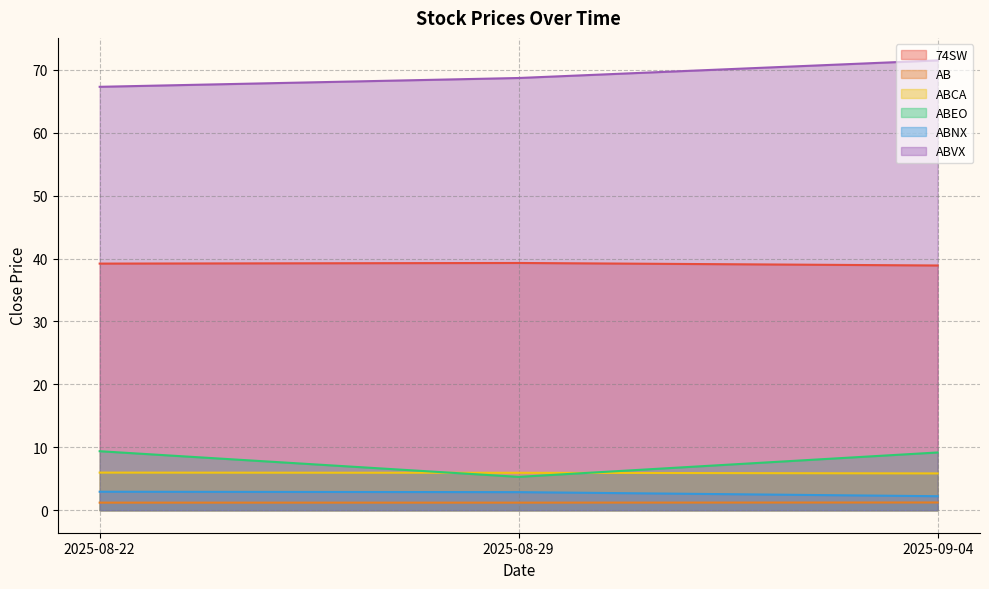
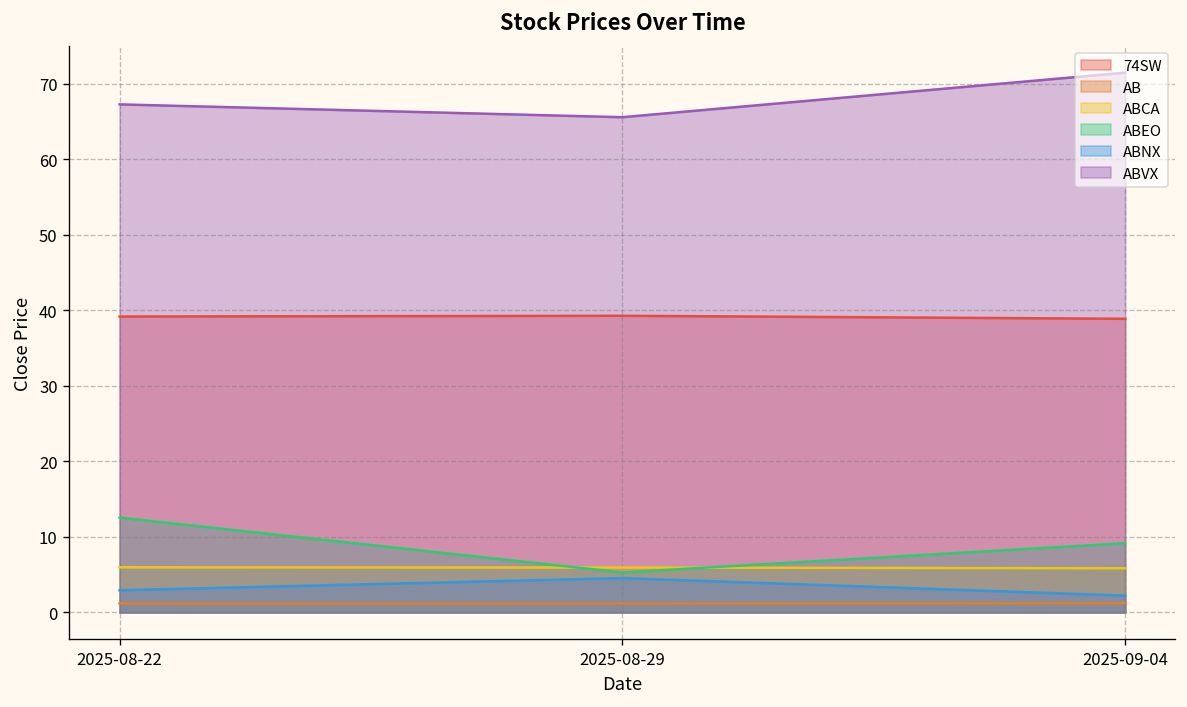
ABEO, 2025-08-22: 9 -> 13
ABNX, 2025-08-29: 3 -> 5
ABVX, 2025-08-29: 69 -> 66
